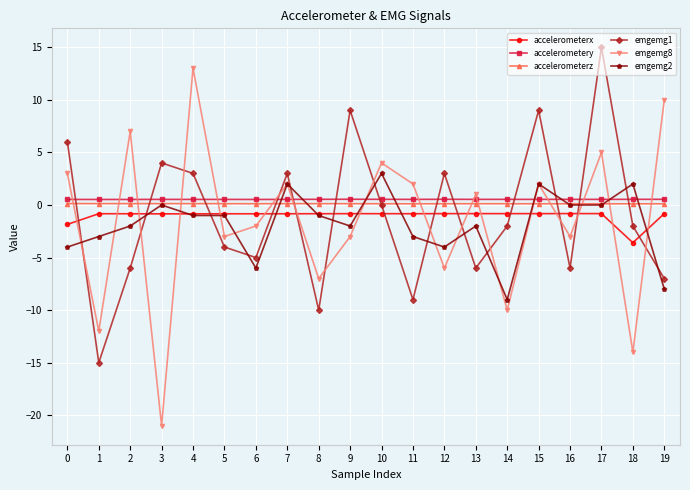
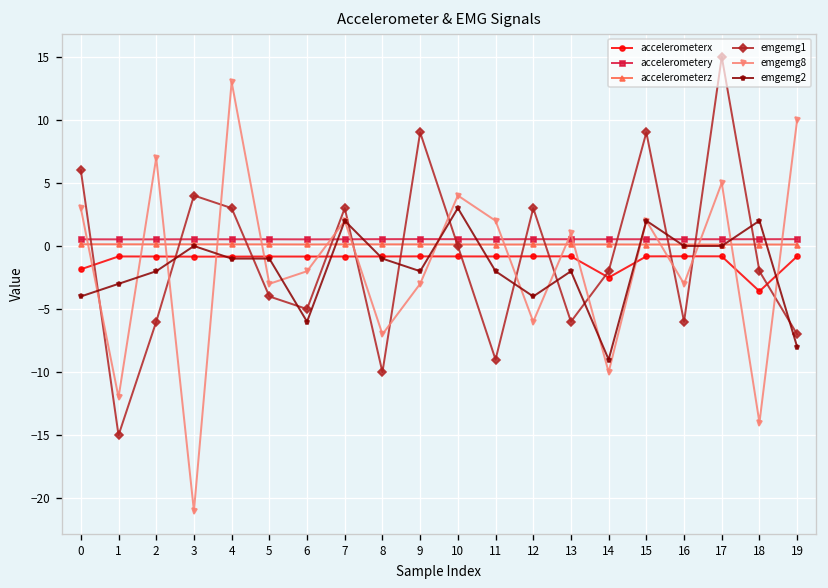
emgemg2, 11: -3 -> -2
accelerometerx, 14: -0.8 -> -2.5
